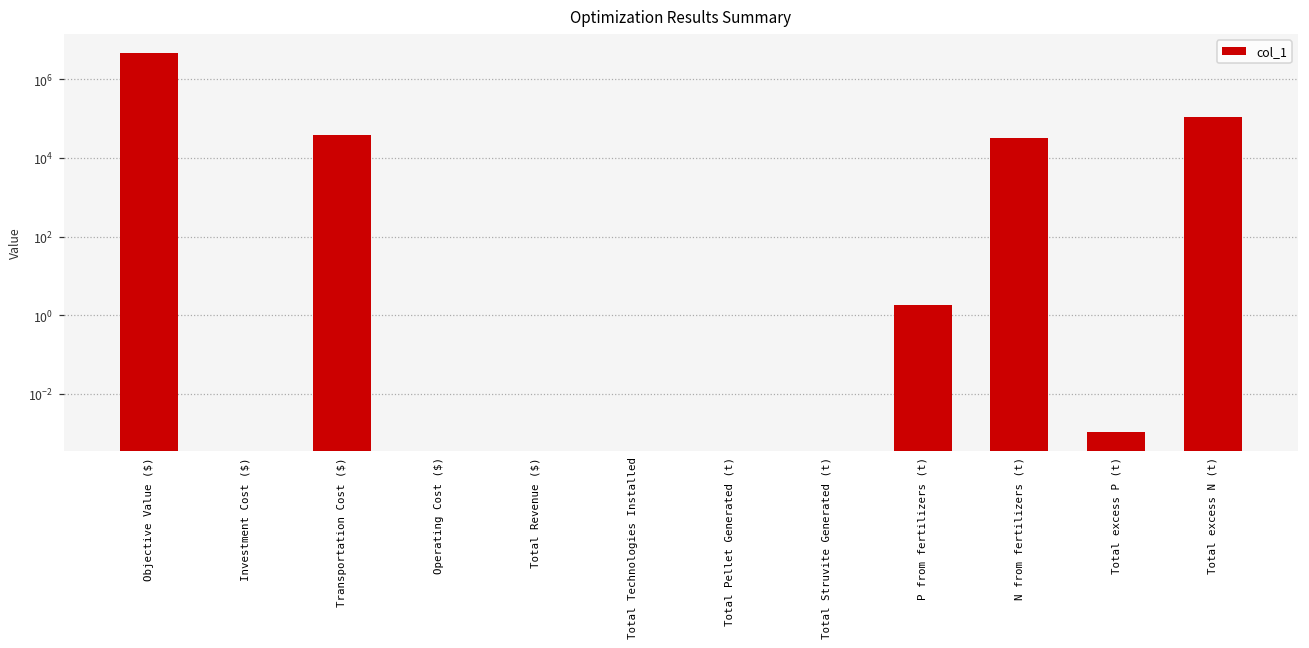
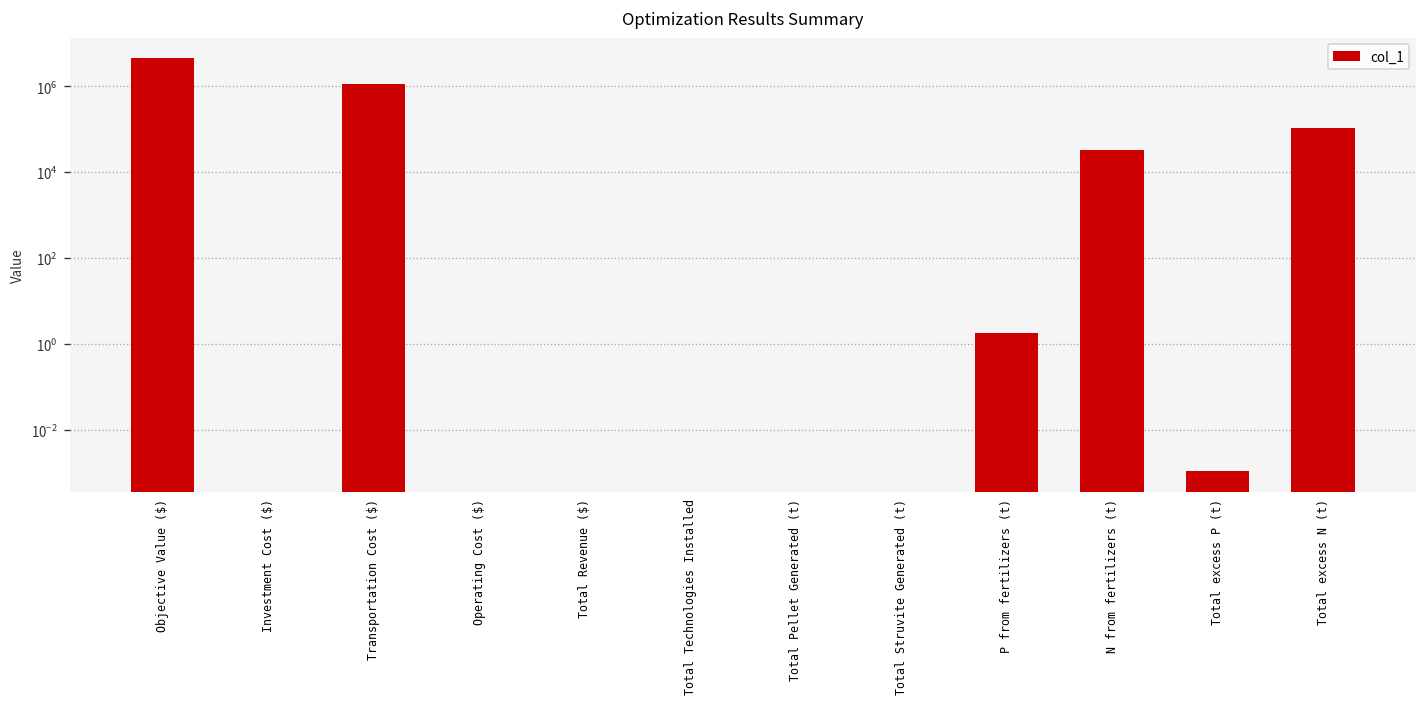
Transportation Cost ($): 40000 -> 1200000
